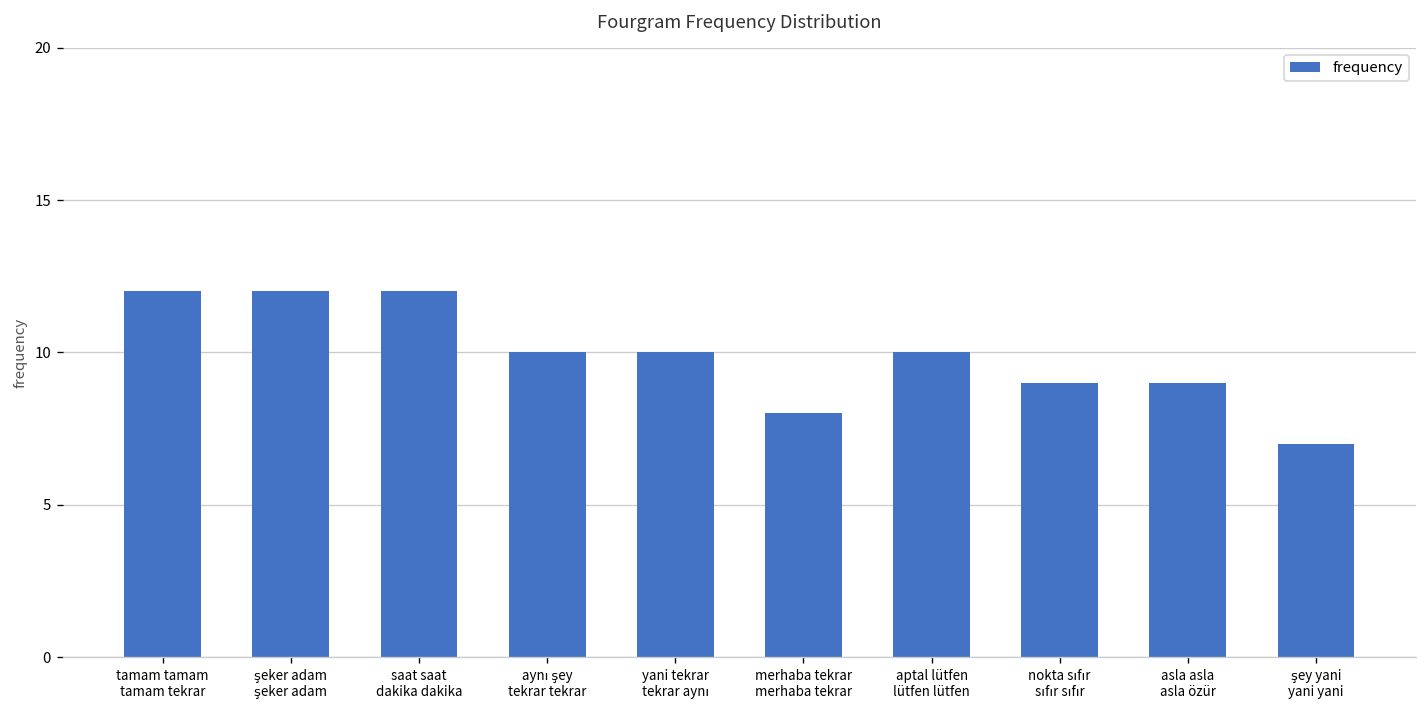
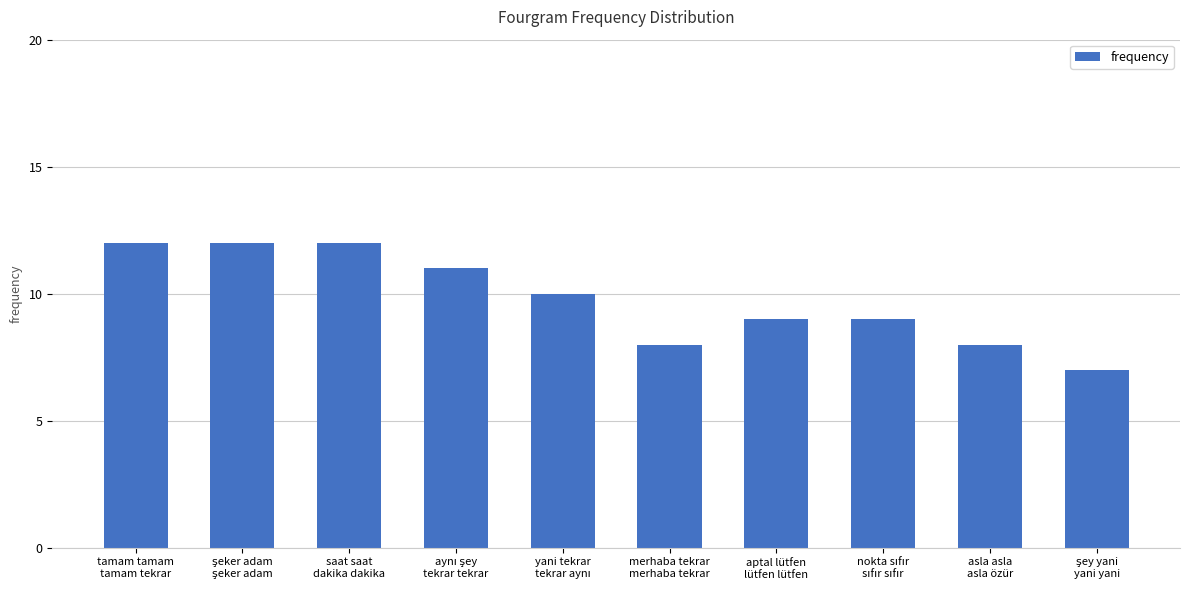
aynı şey tekrar tekrar: 10 -> 11
aptal lütfen lütfen lütfen: 10 -> 9
asla asla asla özür: 9 -> 8
